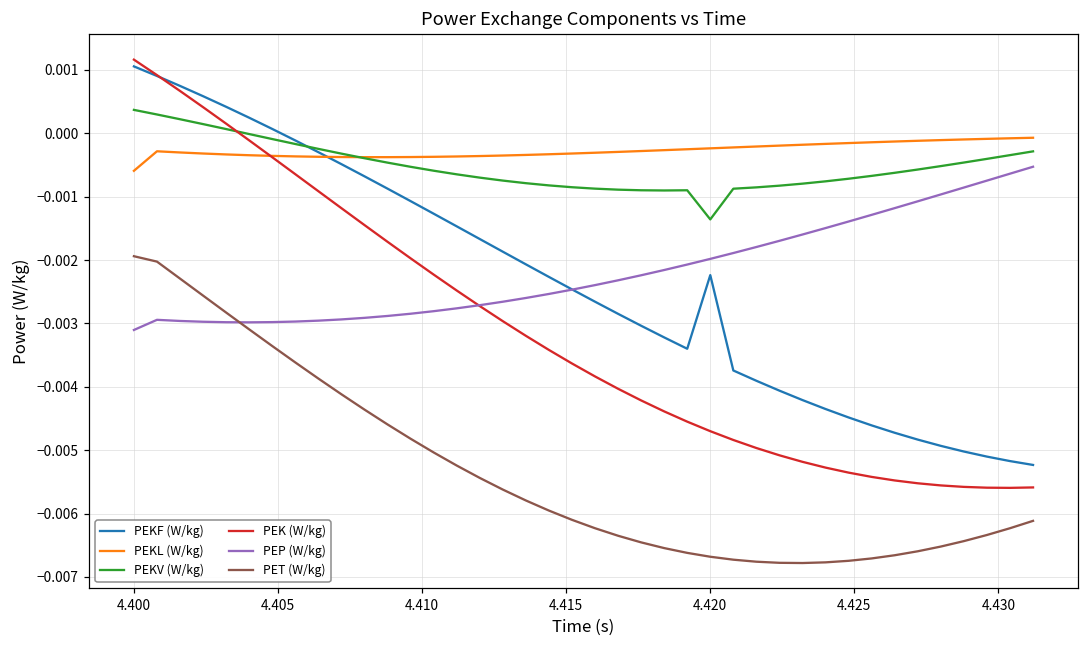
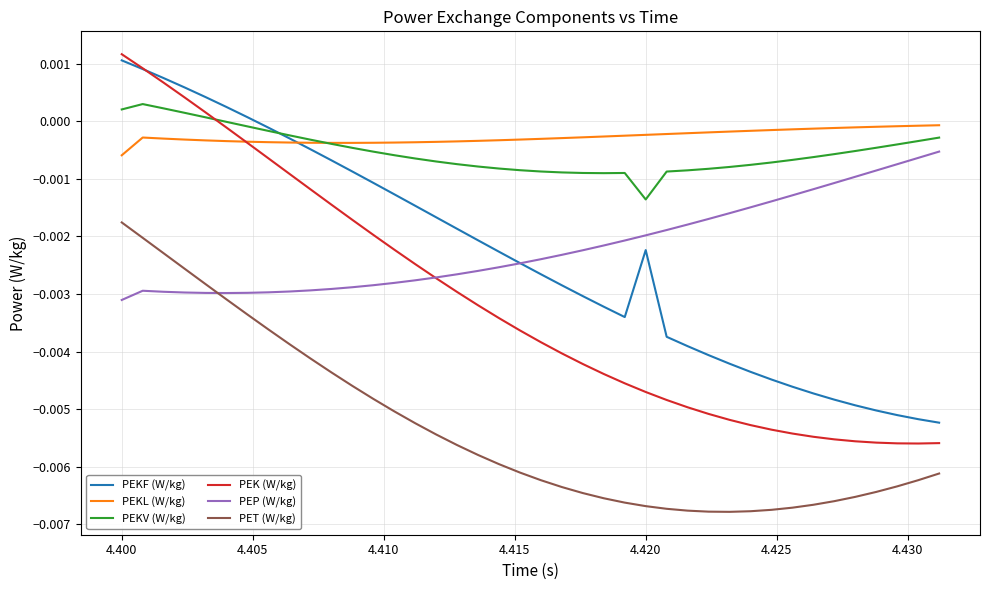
PEKV (W/kg), 4.400: 0.0004 -> 0.0002
PET (W/kg), 4.400: -0.0019 -> -0.0018
